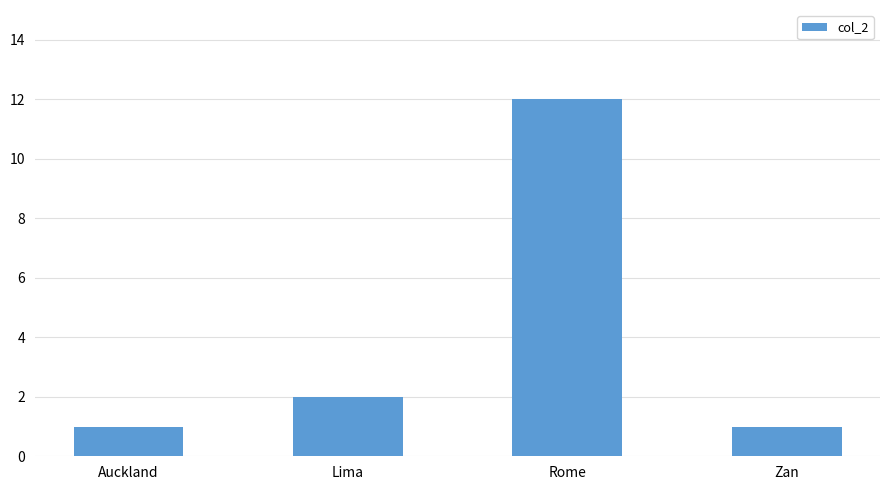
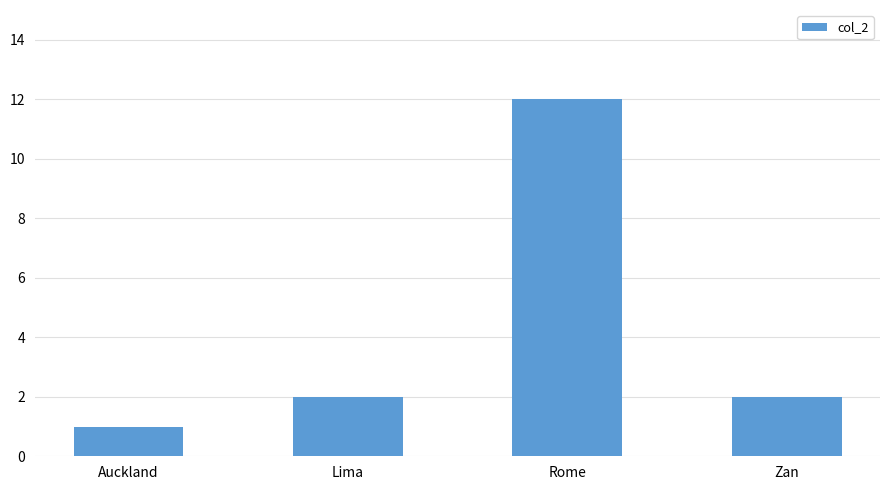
Zan: 1 -> 2
